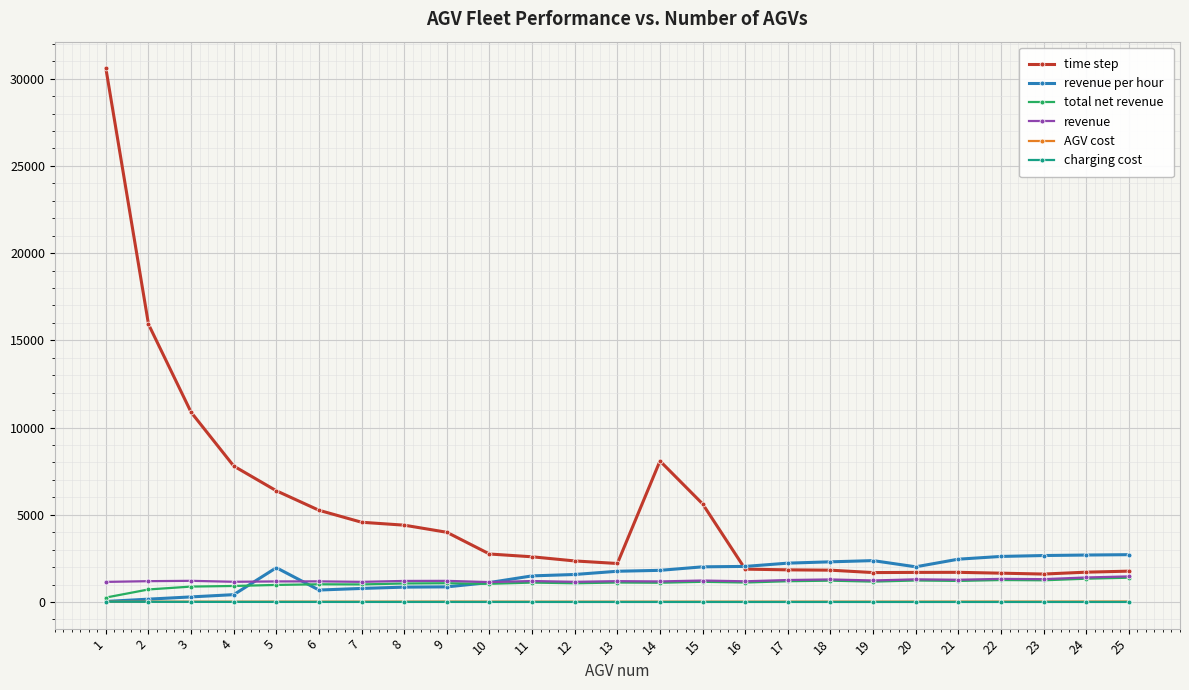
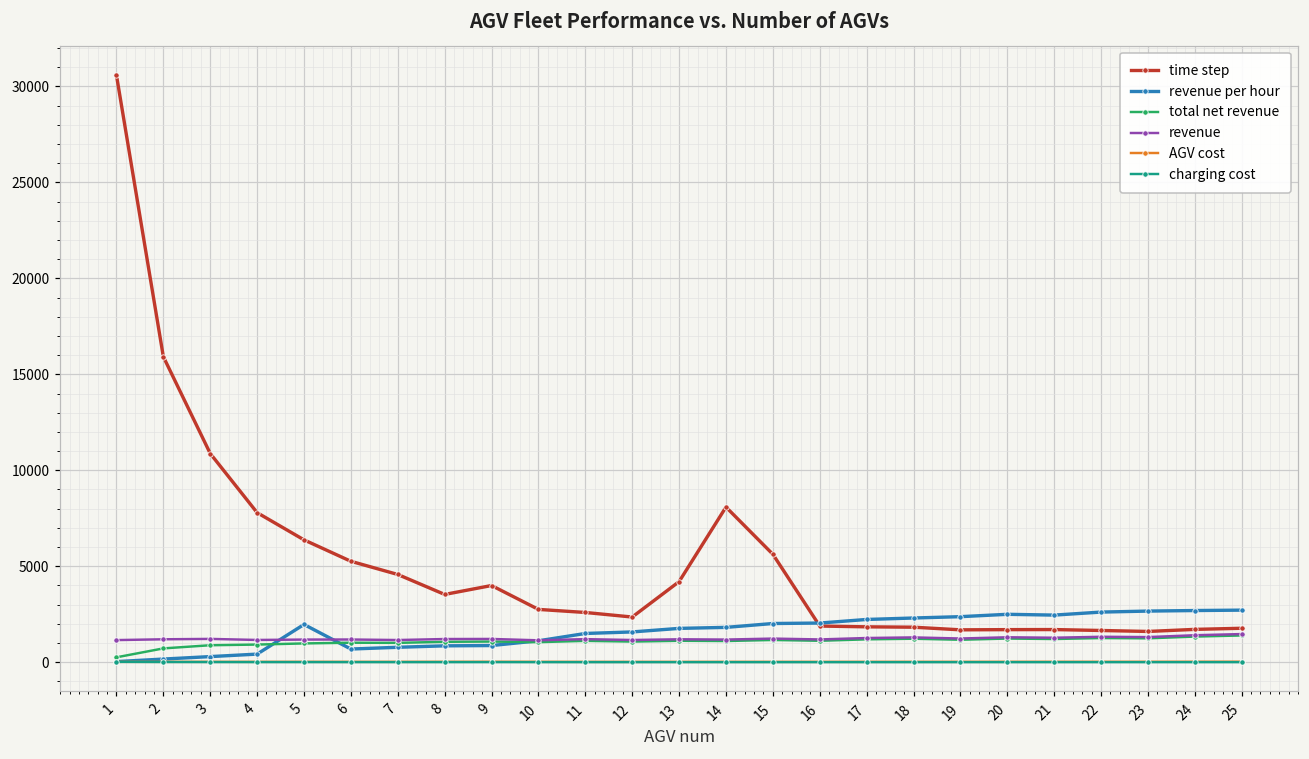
time step, 8: 4400 -> 3500
time step, 13: 2200 -> 4200
revenue per hour, 20: 2000 -> 2500
